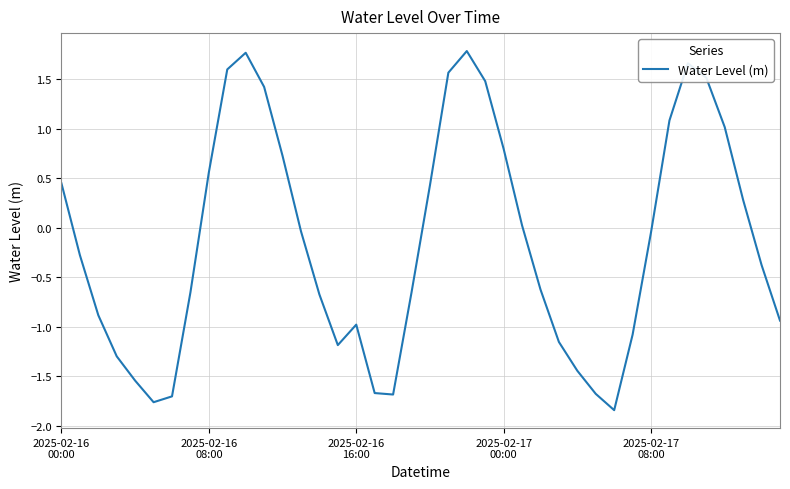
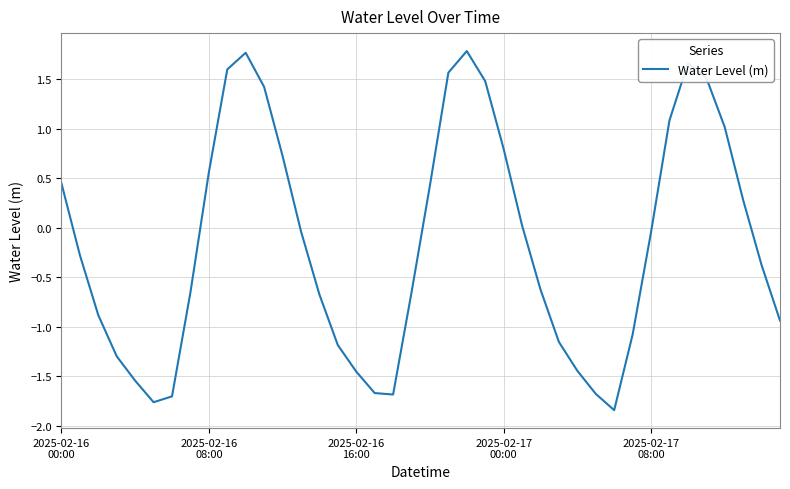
2025-02-16 16:00: -1.0 -> -1.5
